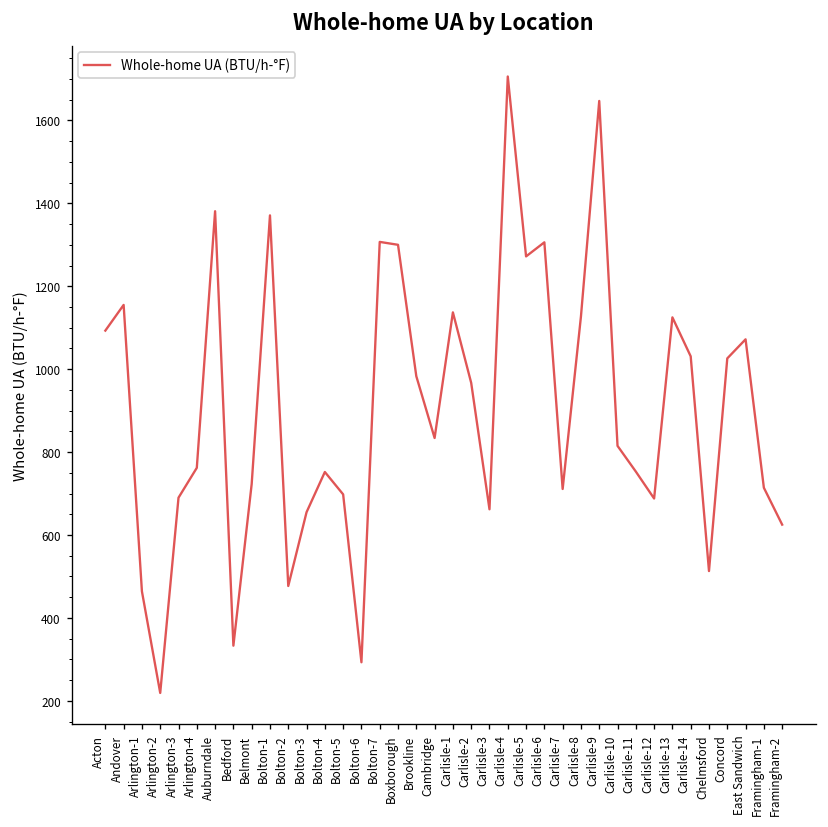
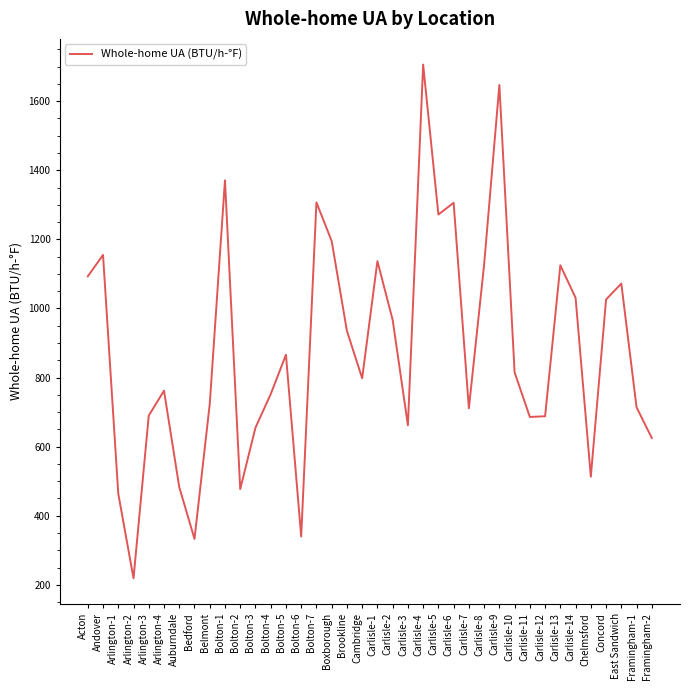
Auburndale: 1380 -> 480
Bolton-5: 700 -> 870
Bolton-6: 290 -> 340
Boxborough: 1300 -> 1200
Brookline: 980 -> 940
Cambridge: 830 -> 800
Carlisle-11: 750 -> 690
